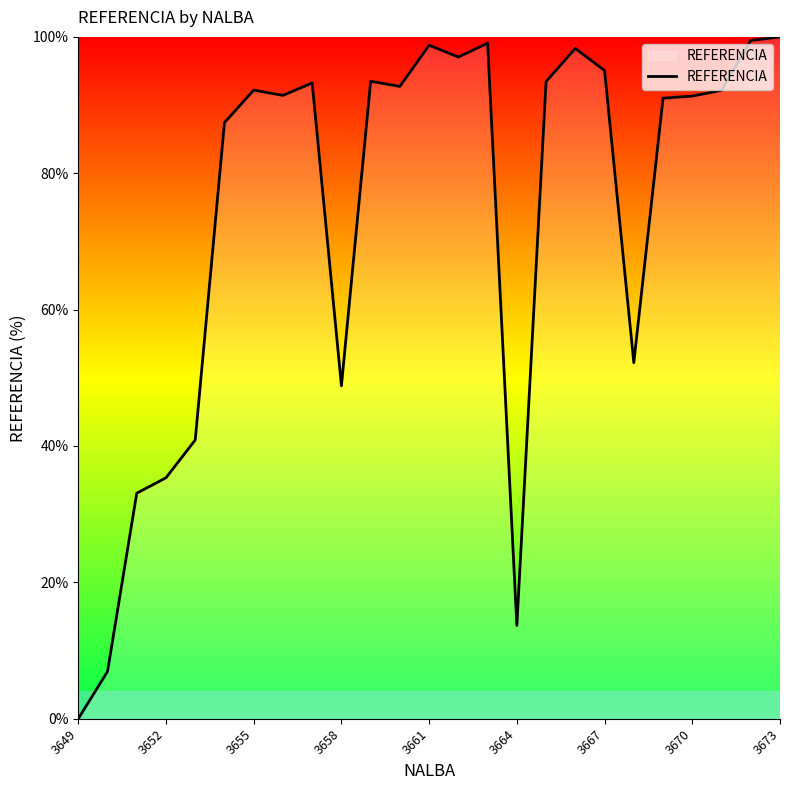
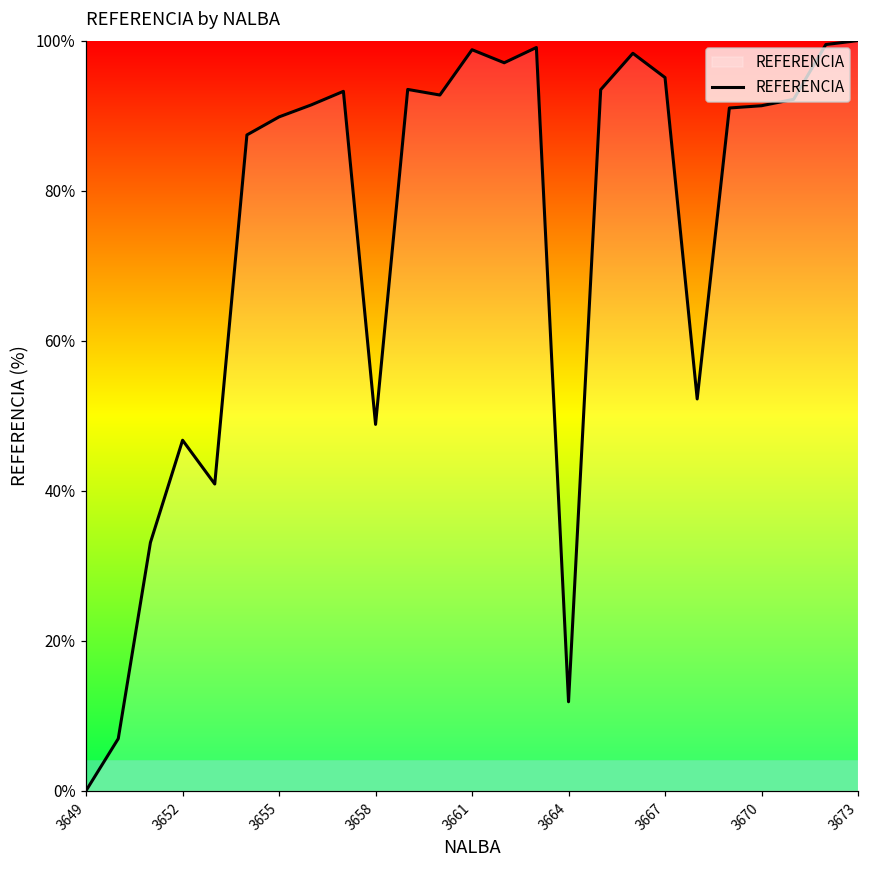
3652: 35% -> 47%
3655: 92% -> 90%
3664: 14% -> 12%
